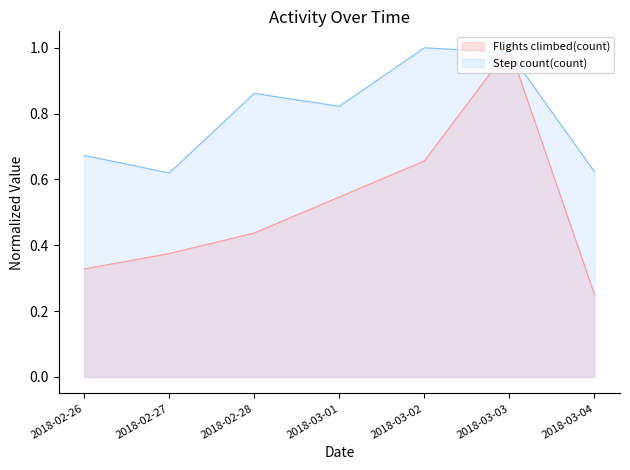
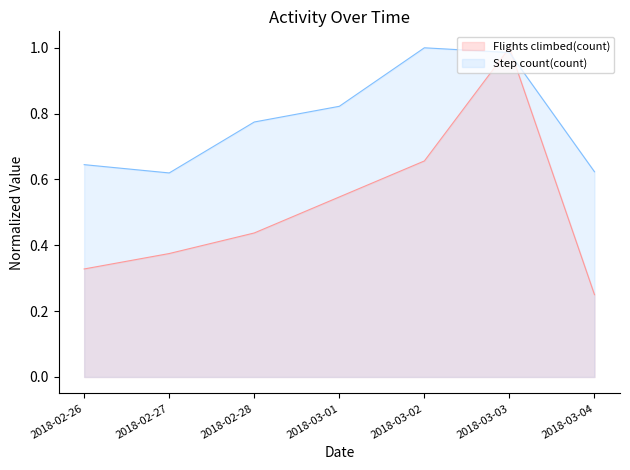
Step count(count), 2018-02-26: 0.67 -> 0.65
Step count(count), 2018-02-28: 0.86 -> 0.77
